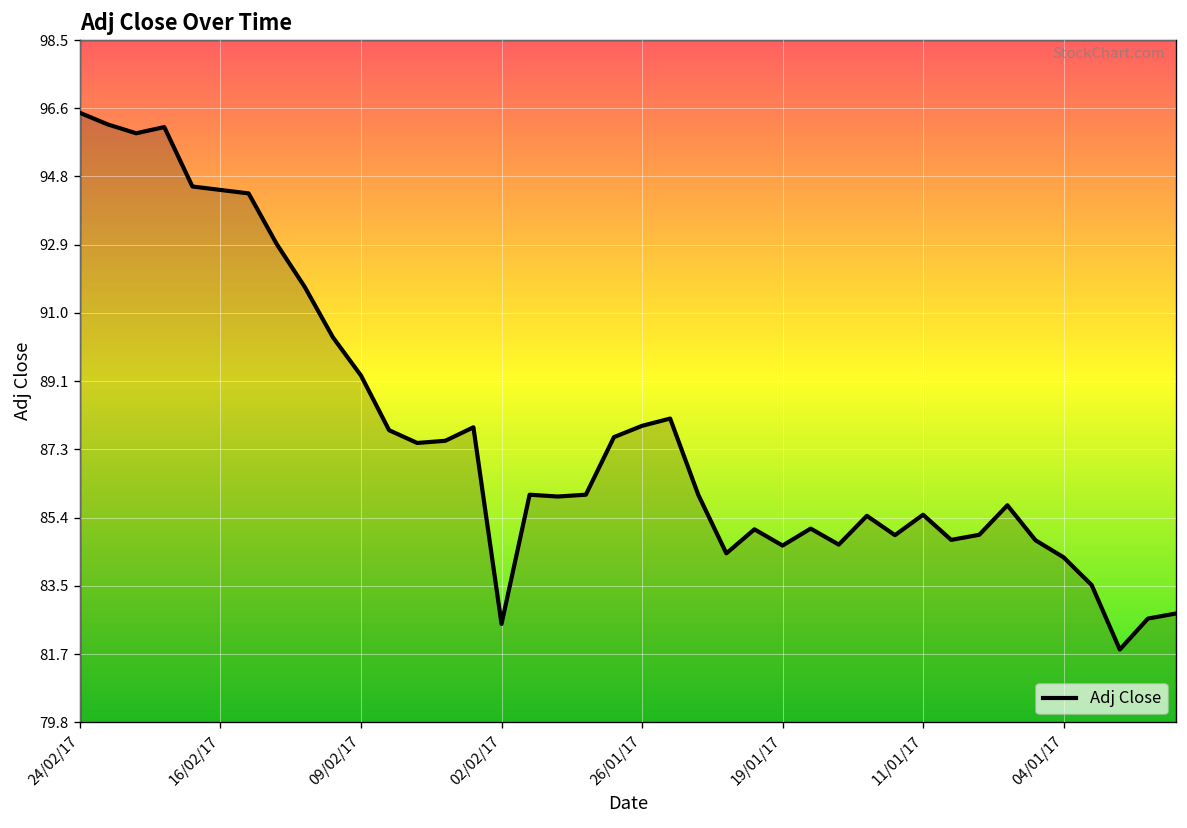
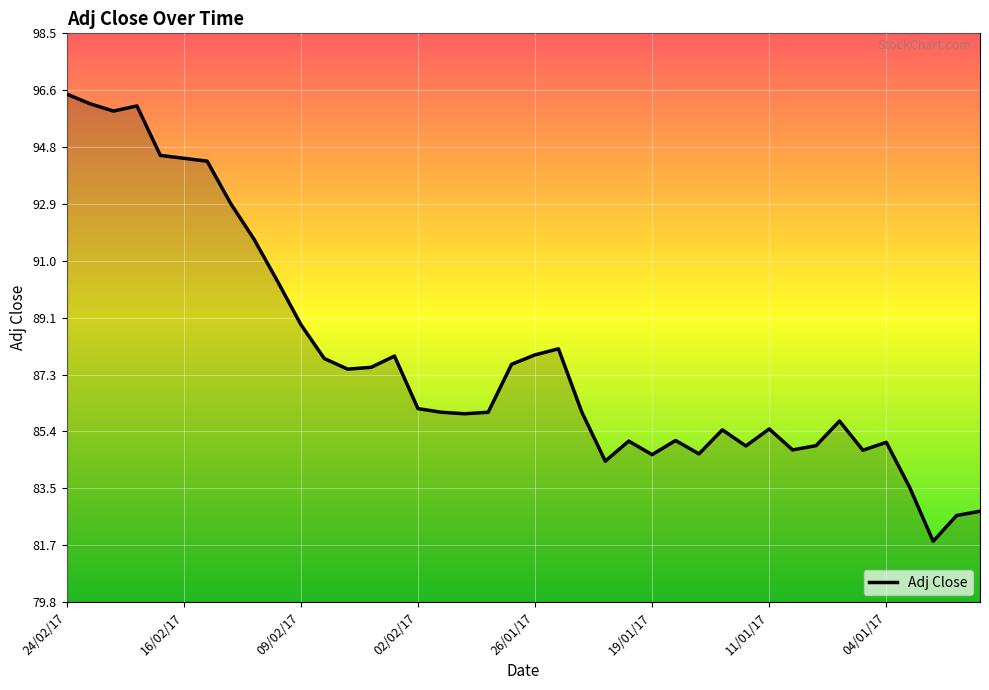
09/02/17: 89.3 -> 88.9
02/02/17: 82.5 -> 86.2
04/01/17: 84.3 -> 85.0
